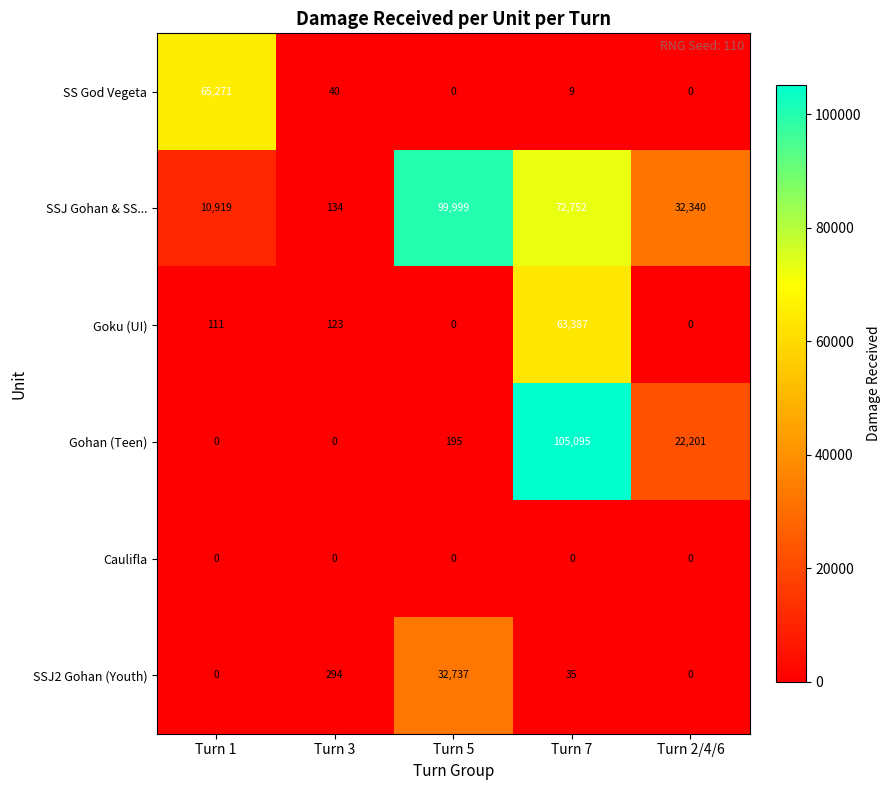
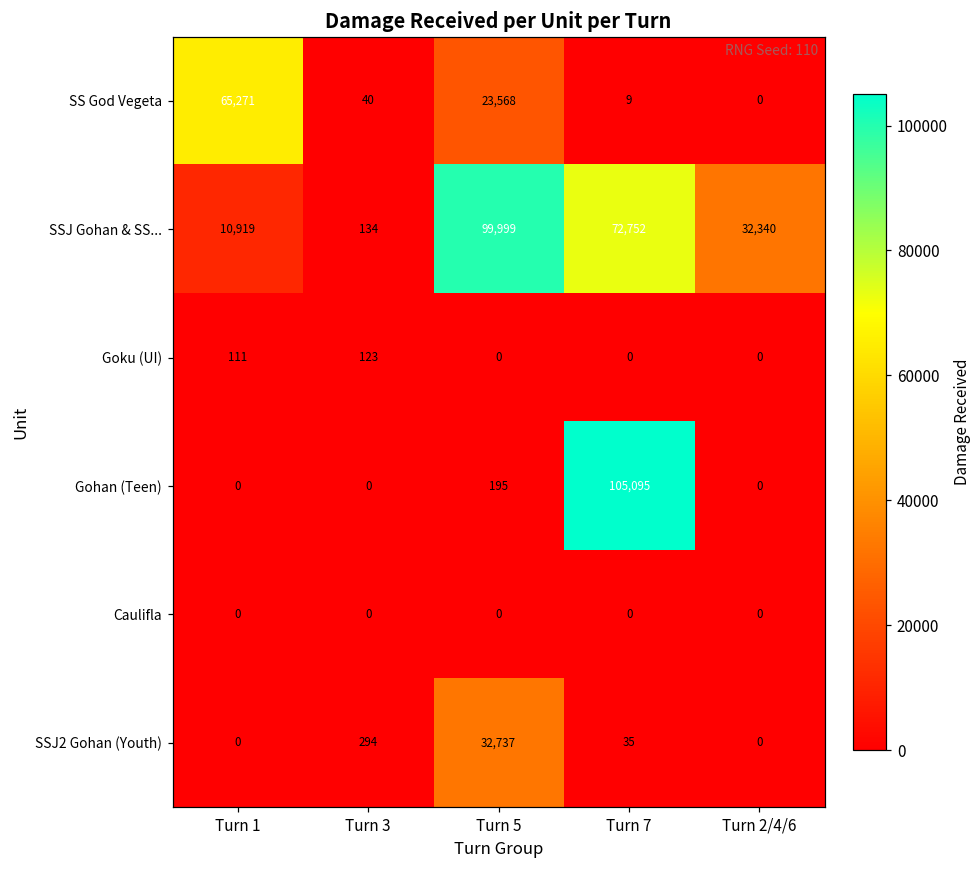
SS God Vegeta, Turn 5: 0 -> 23,568
Goku (UI), Turn 7: 63,387 -> 0
Gohan (Teen), Turn 2/4/6: 22,201 -> 0
